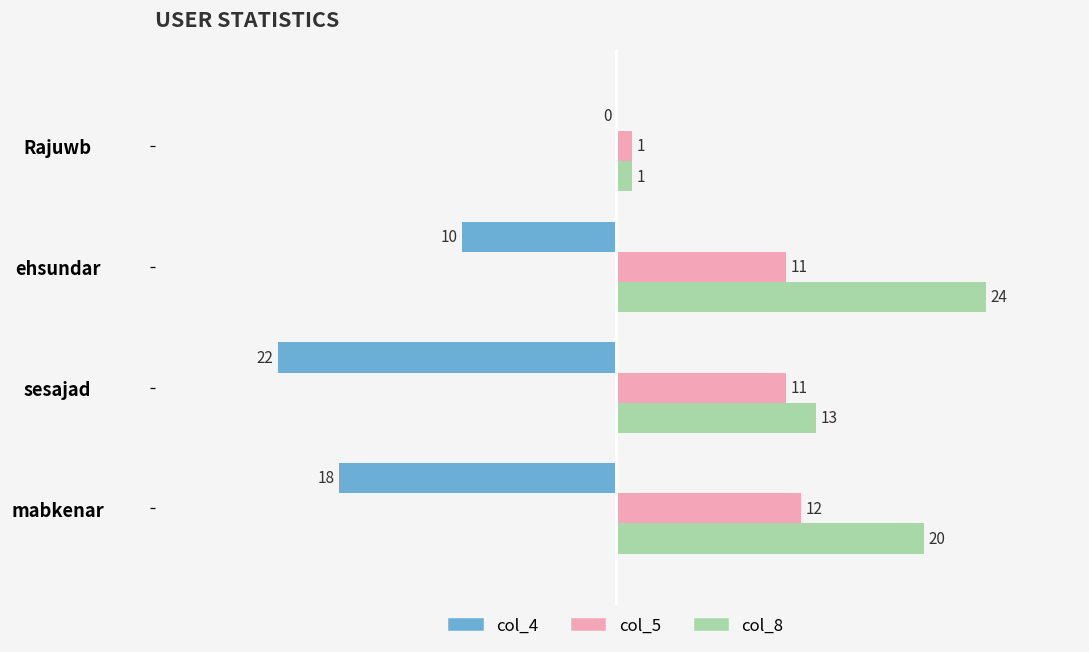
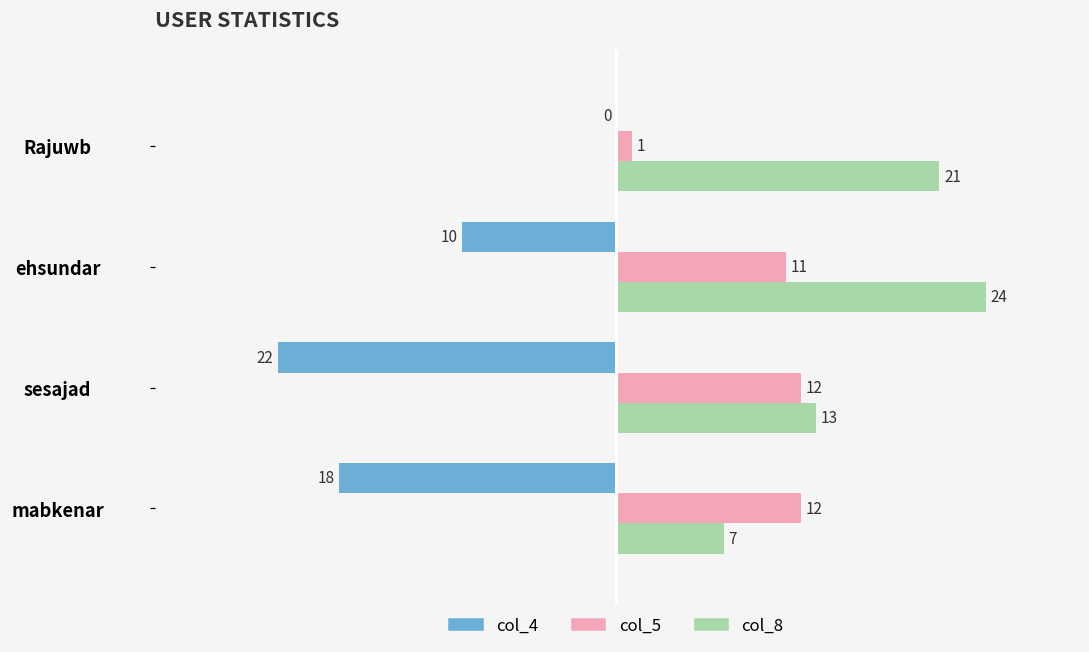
col_8, Rajuwb: 1 -> 21
col_5, sesajad: 11 -> 12
col_8, mabkenar: 20 -> 7
